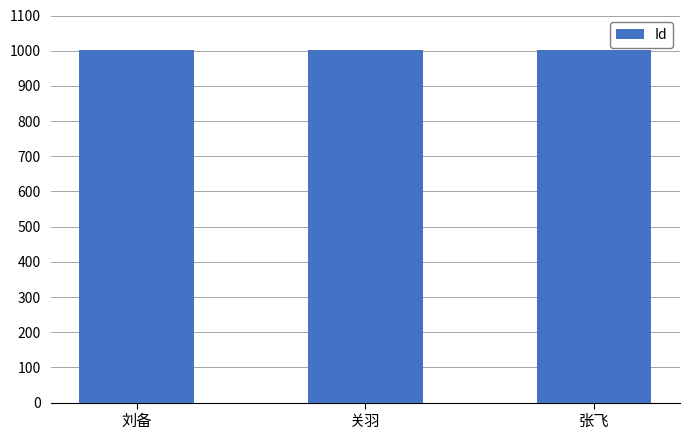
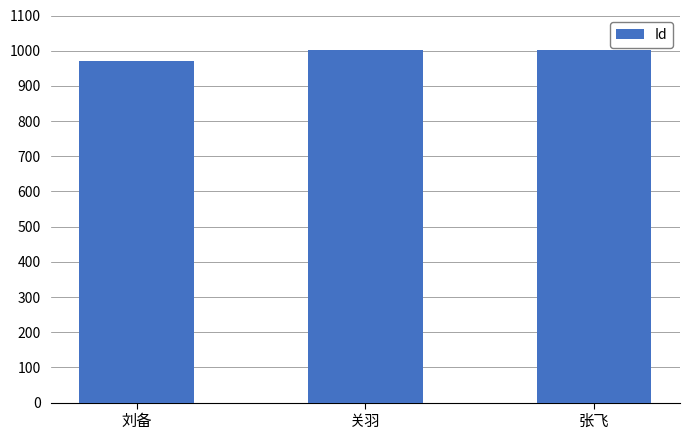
刘备: 1000 -> 970
